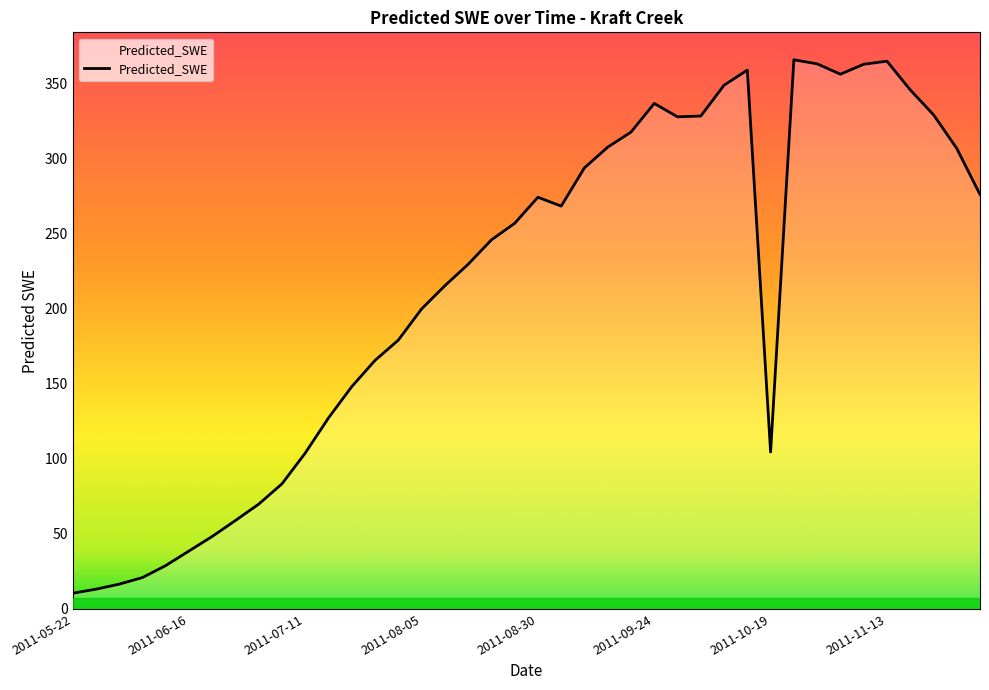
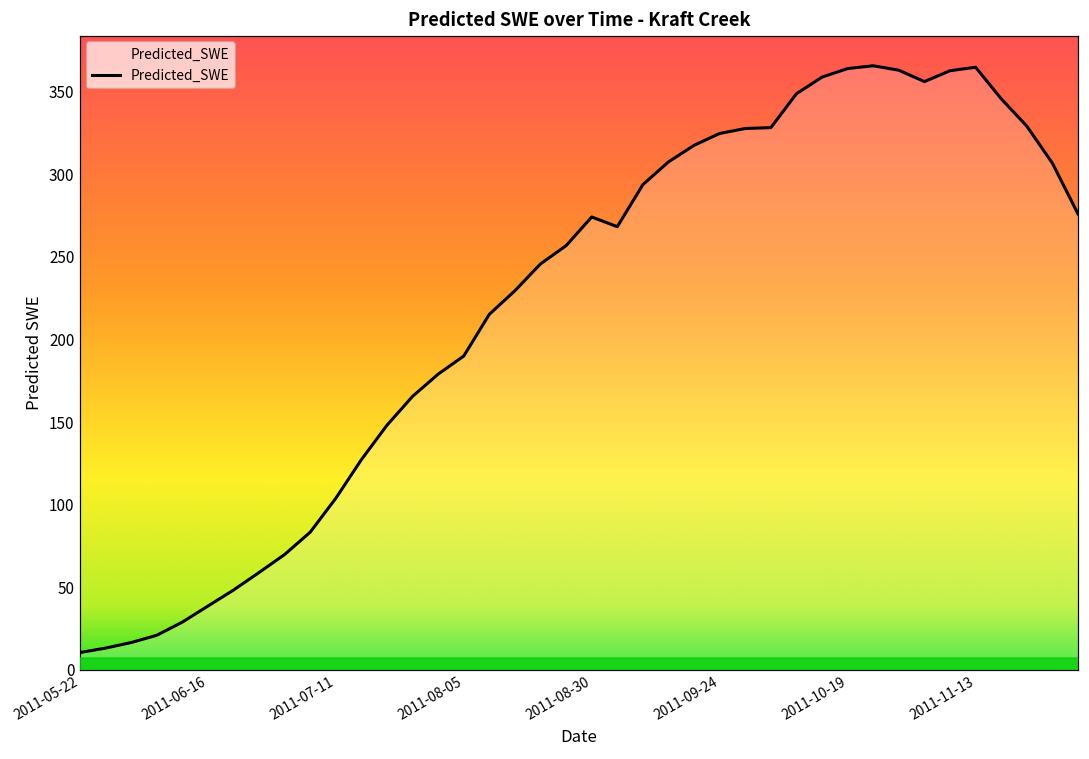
2011-08-05: 200 -> 190
2011-09-24: 337 -> 325
2011-10-19: 105 -> 364
